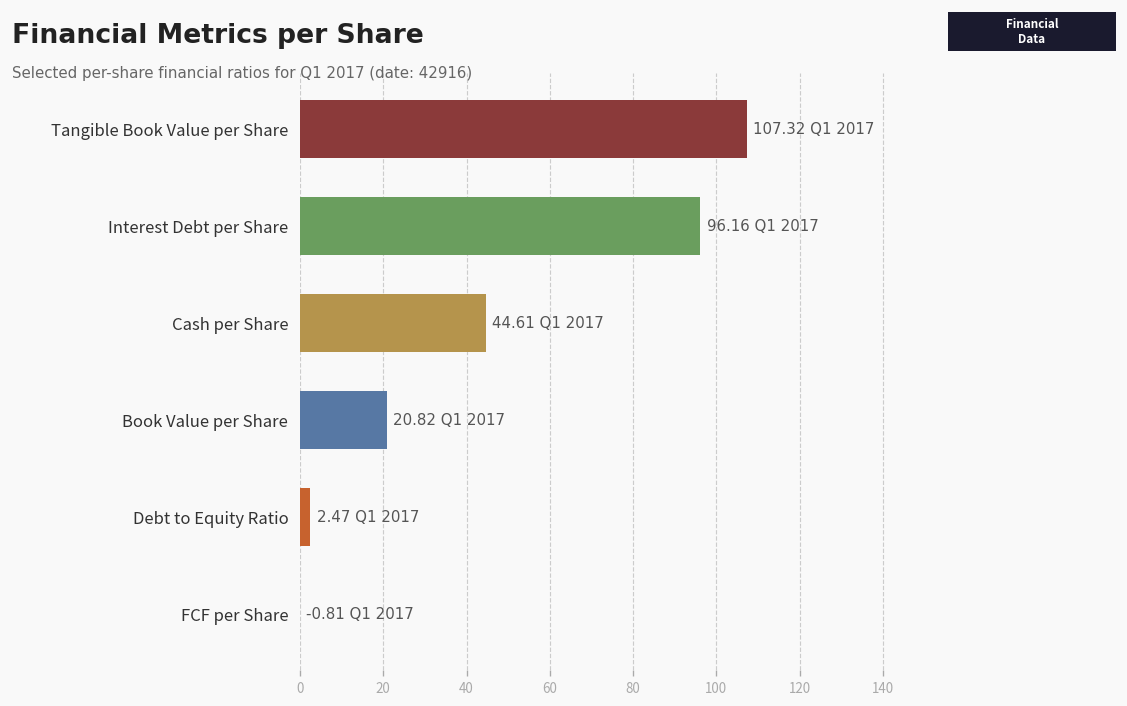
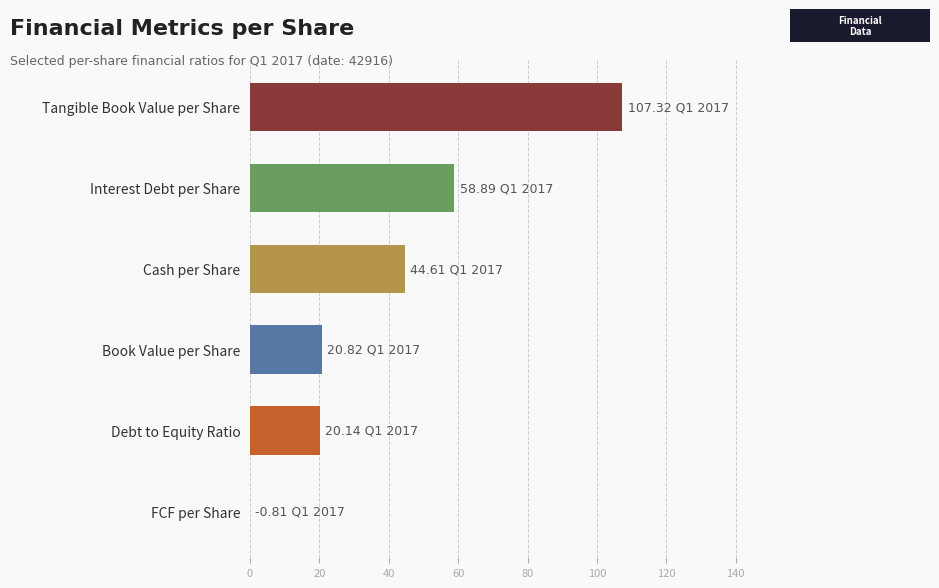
Interest Debt per Share: 96.16 -> 58.89
Debt to Equity Ratio: 2.47 -> 20.14
